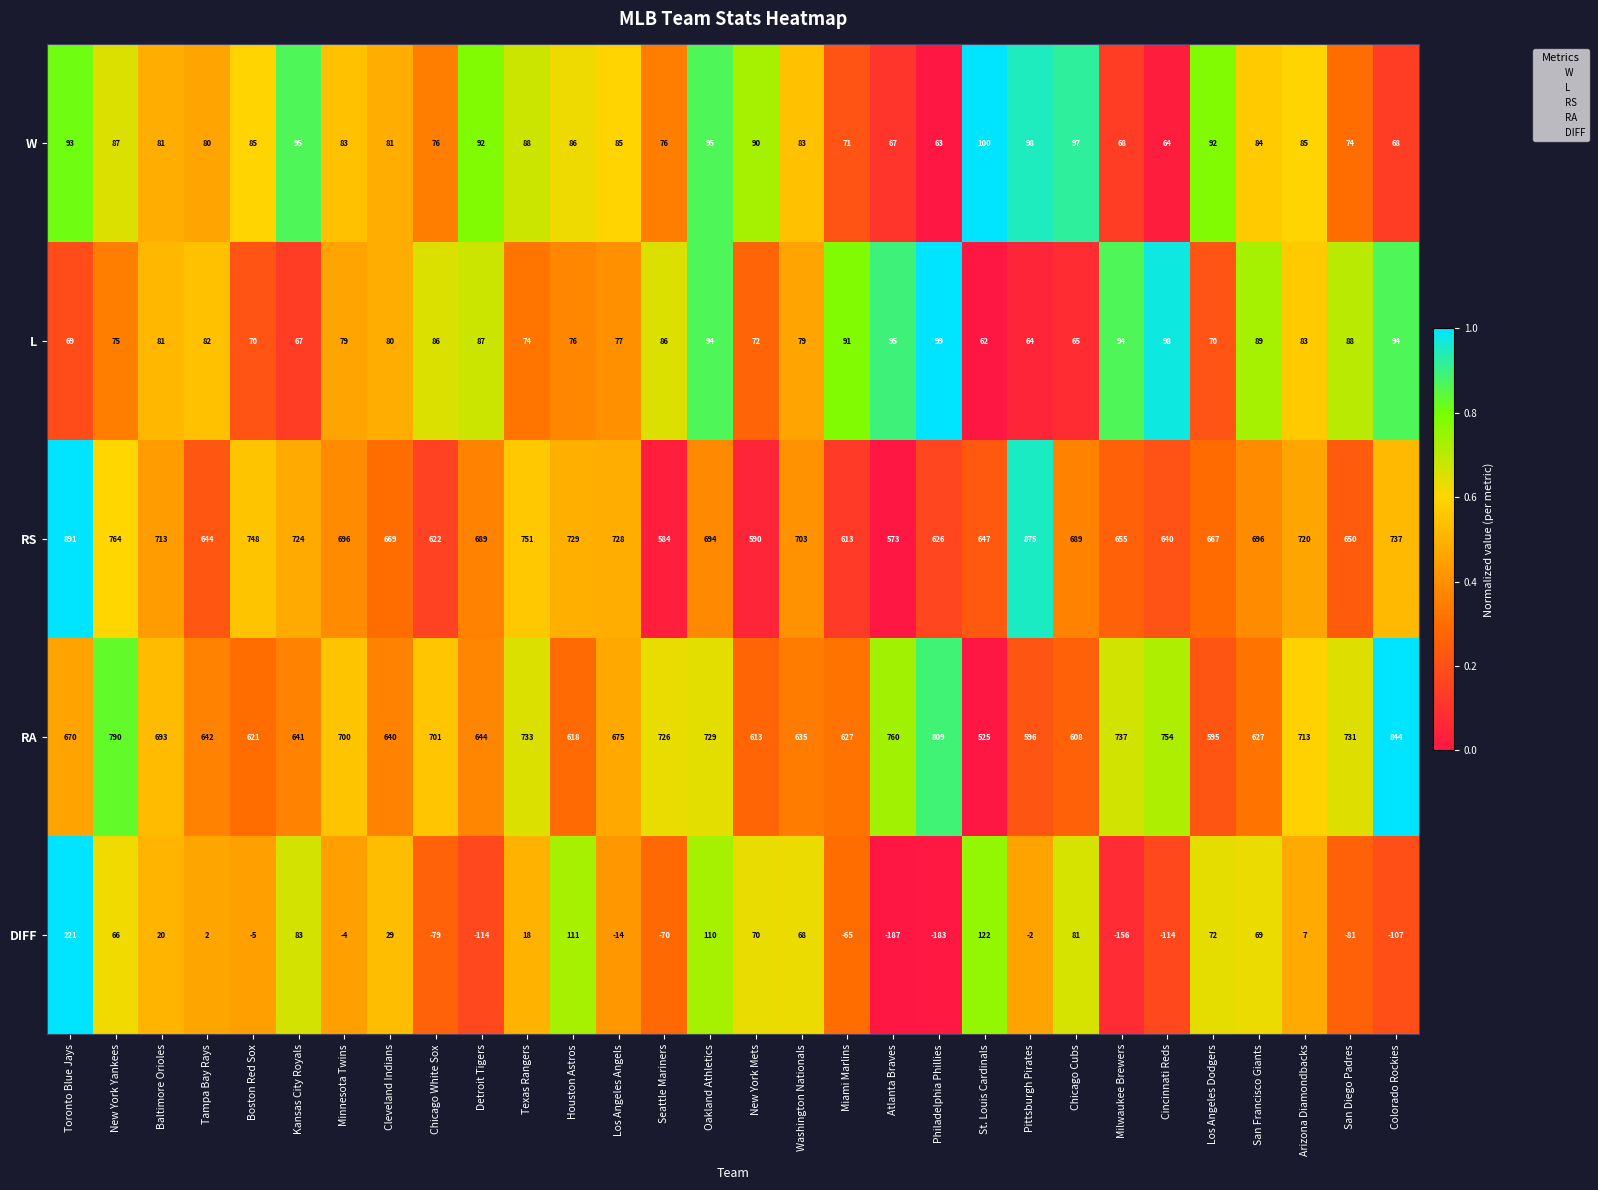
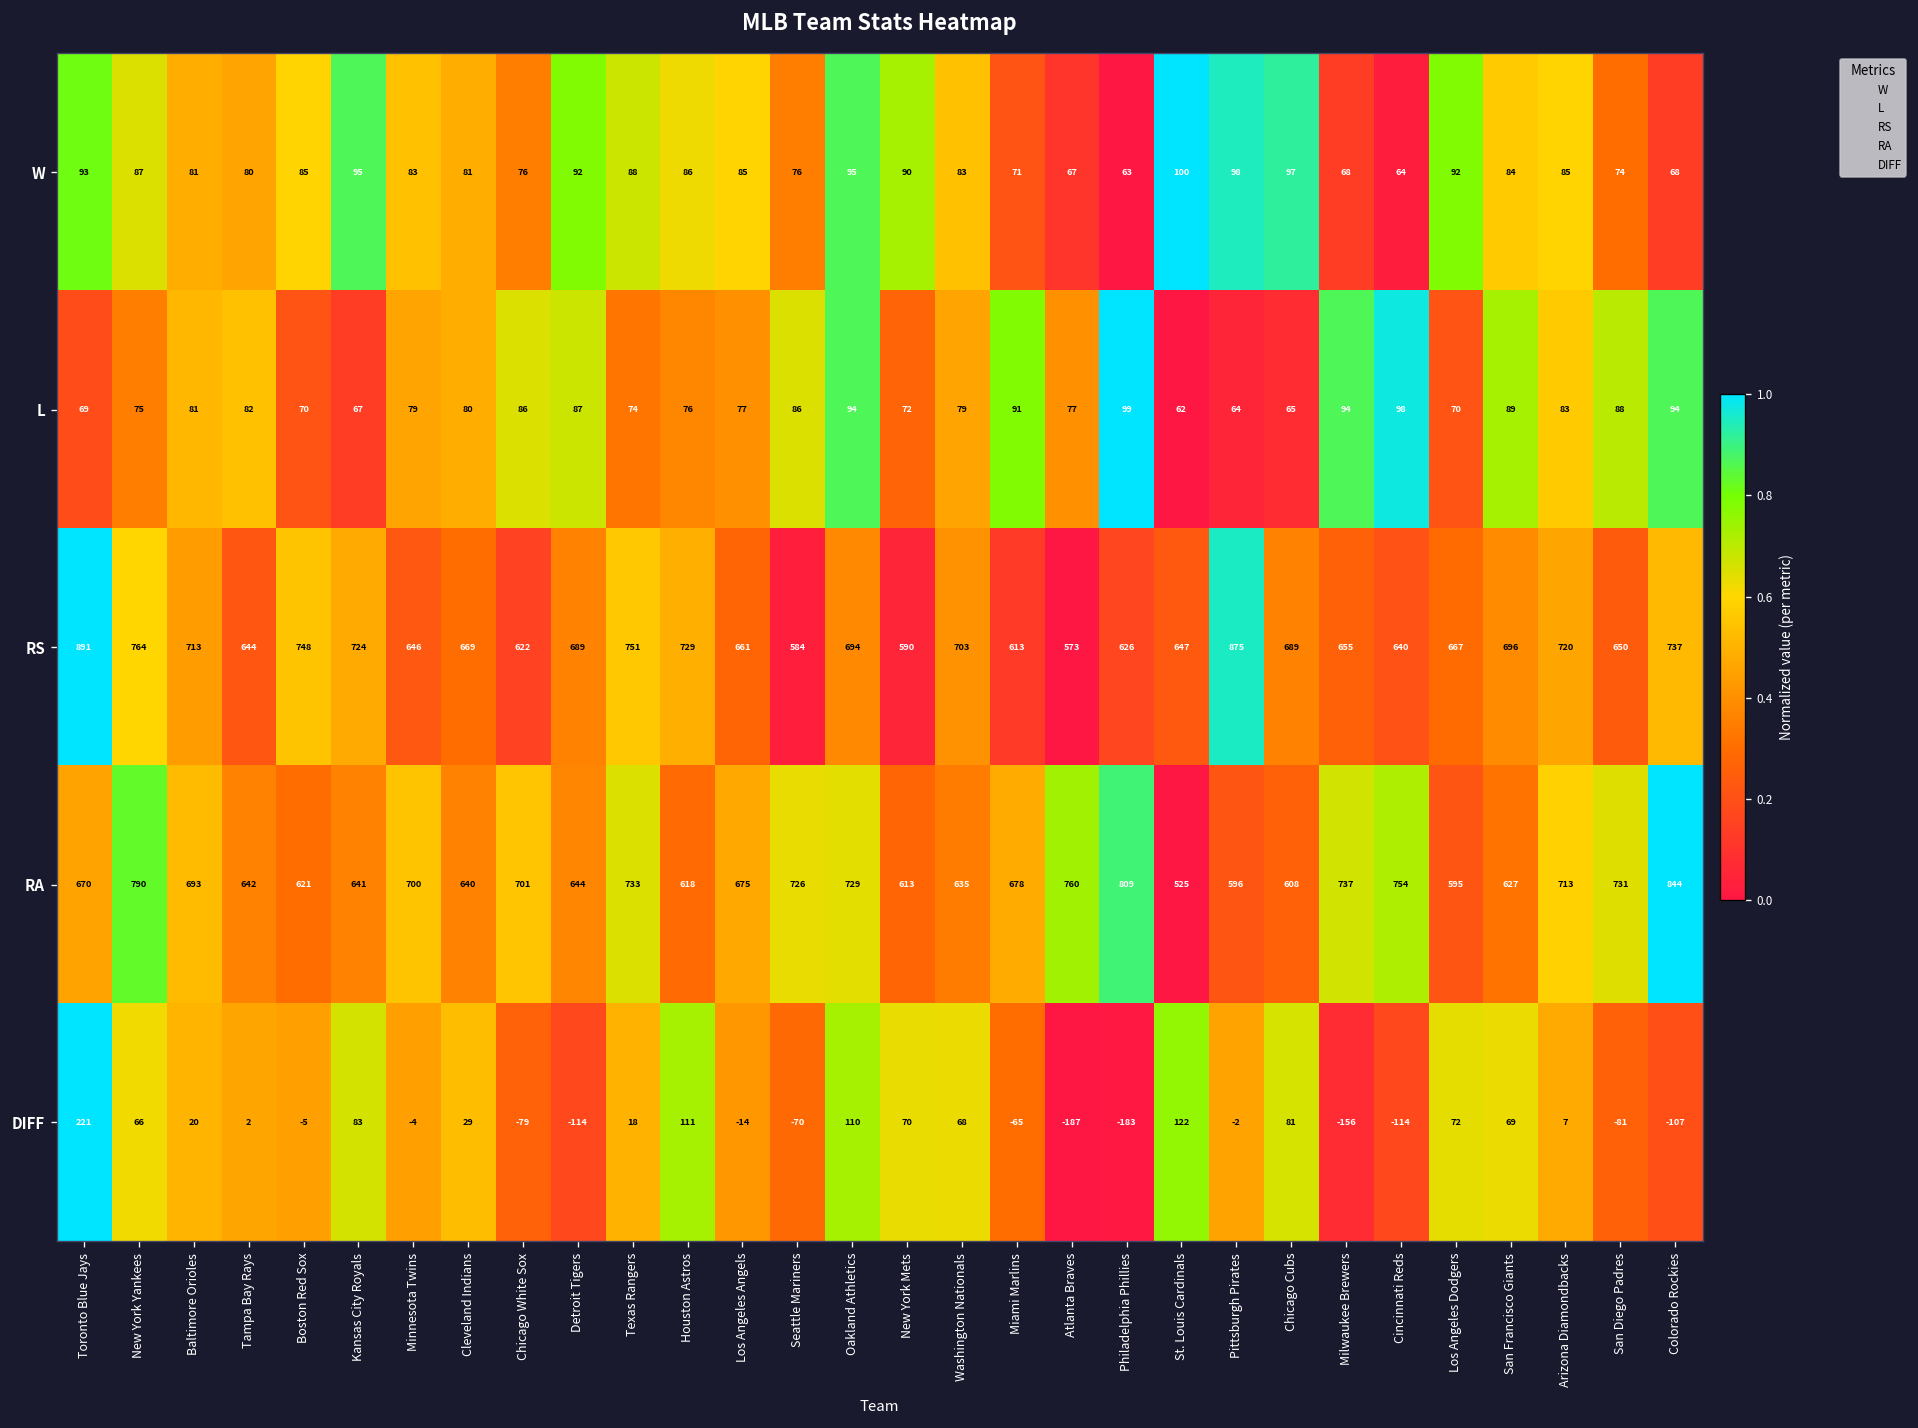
L, Atlanta Braves: 95 -> 77
RS, Minnesota Twins: 696 -> 646
RS, Los Angeles Angels: 728 -> 661
RA, Miami Marlins: 627 -> 678
